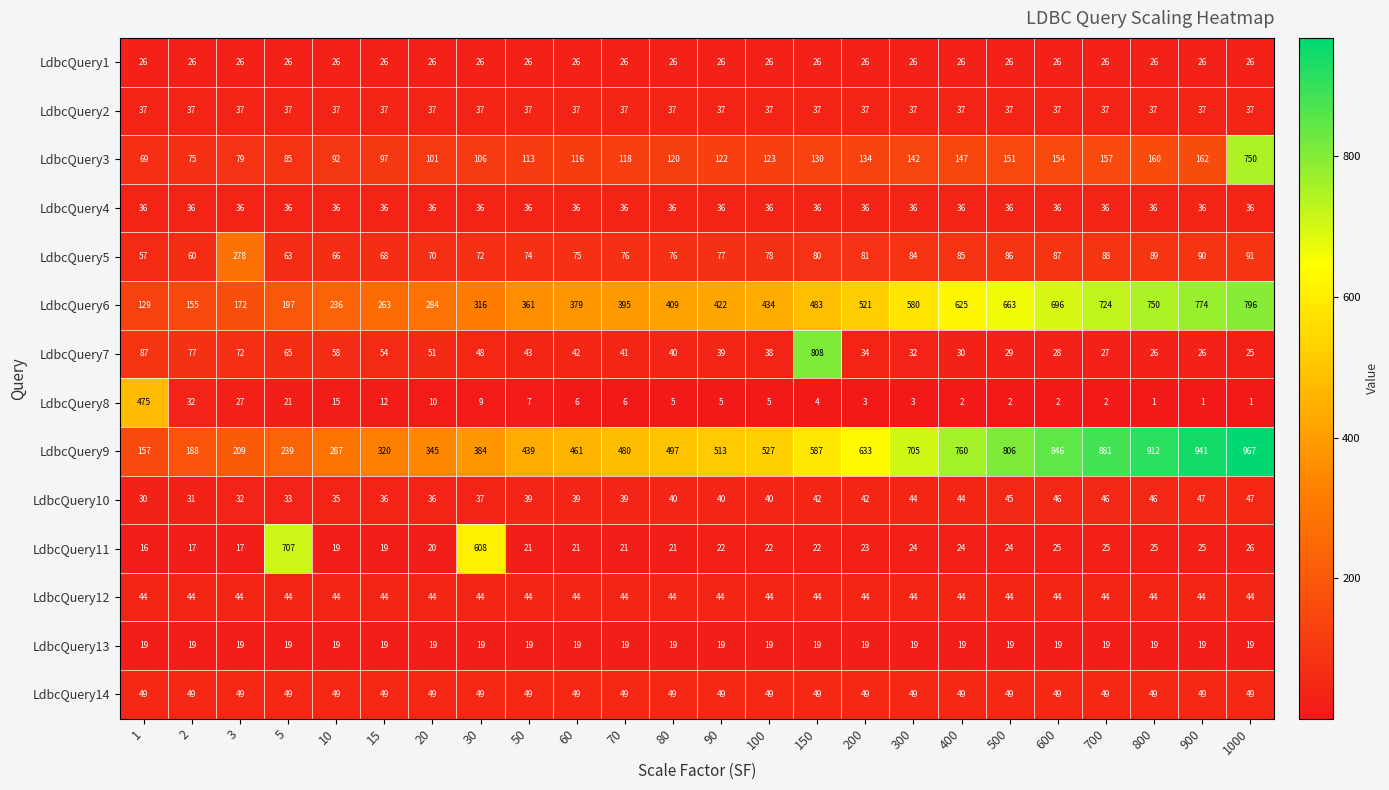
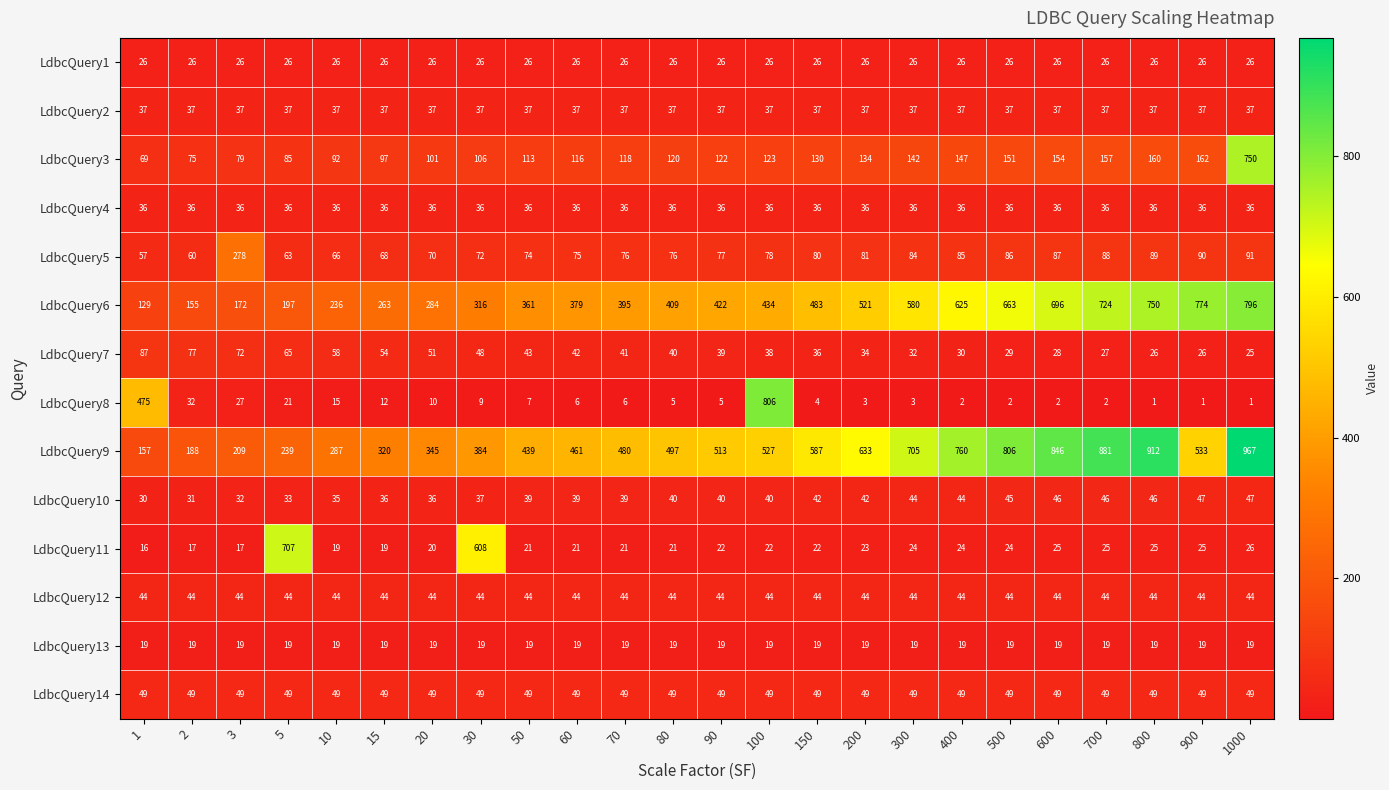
LdbcQuery7, 150: 808 -> 36
LdbcQuery8, 100: 5 -> 806
LdbcQuery9, 900: 941 -> 533
